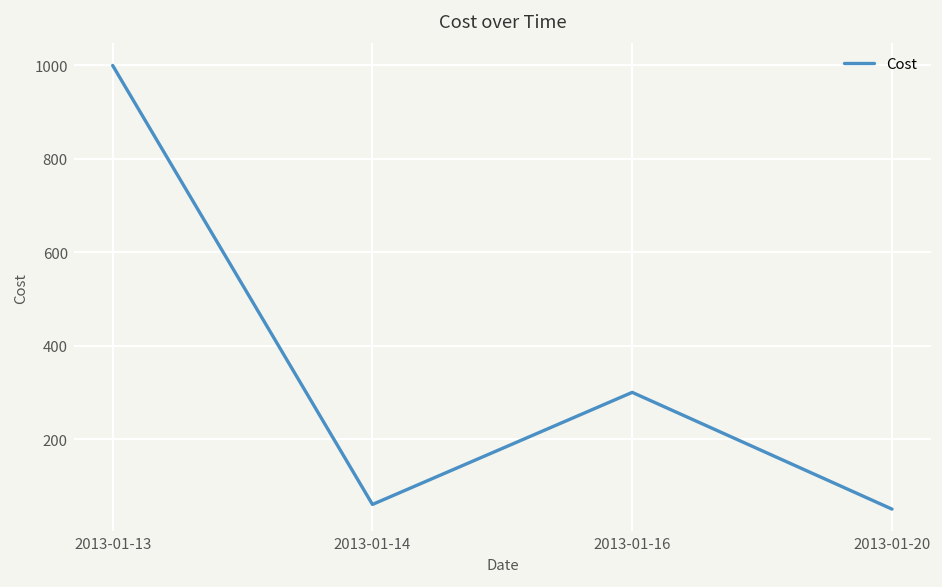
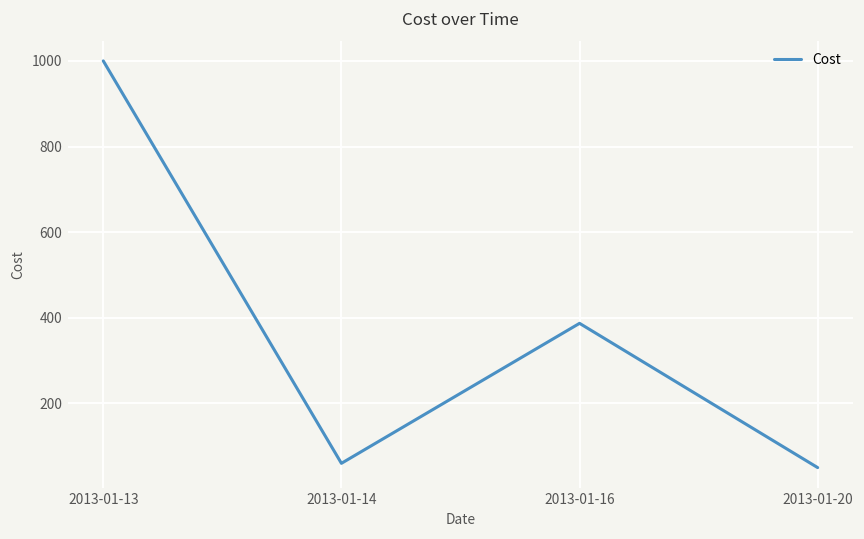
2013-01-16: 300 -> 390
